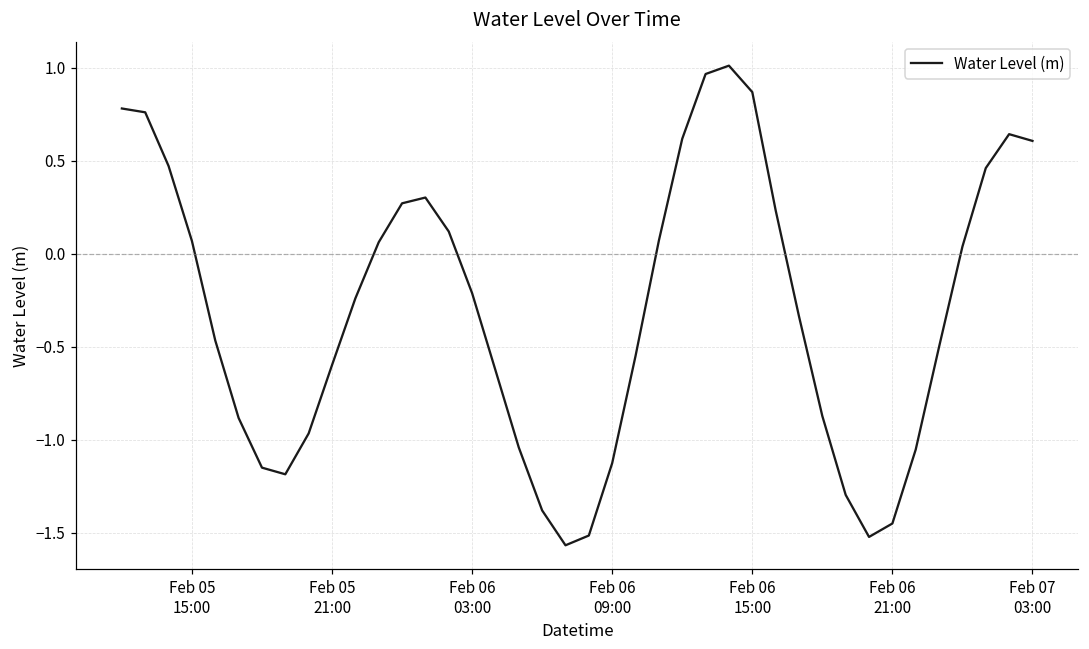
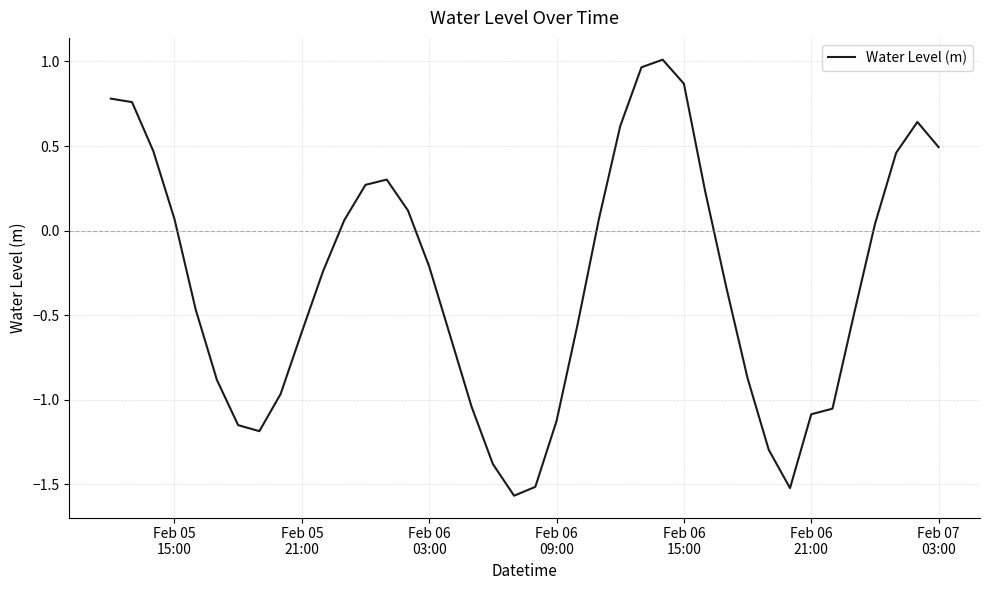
Feb 06 21:00: -1.45 -> -1.09
Feb 07 03:00: 0.61 -> 0.49
